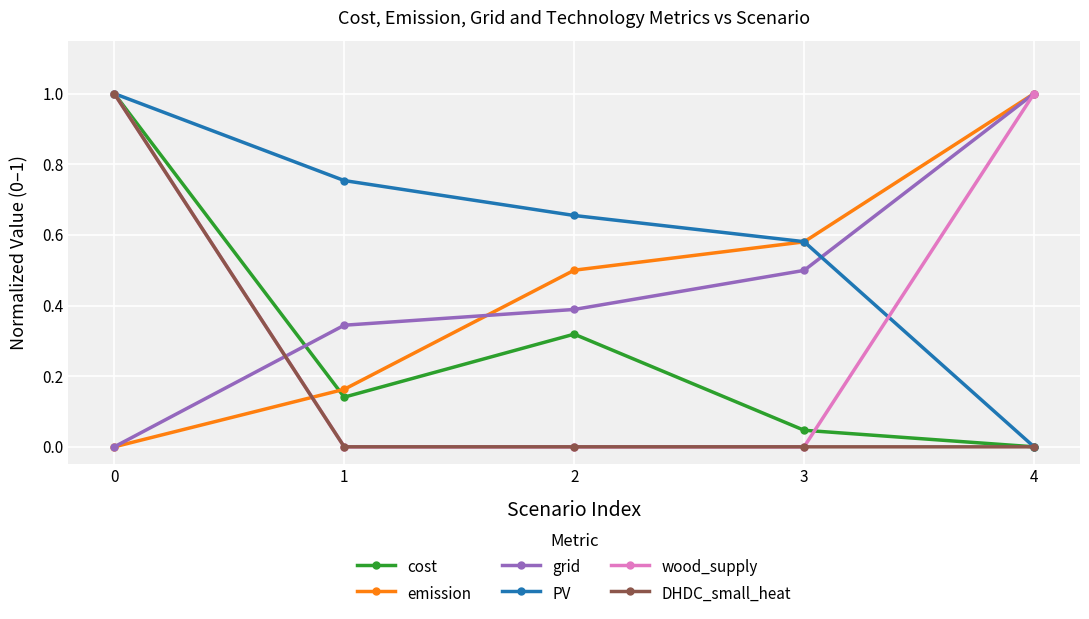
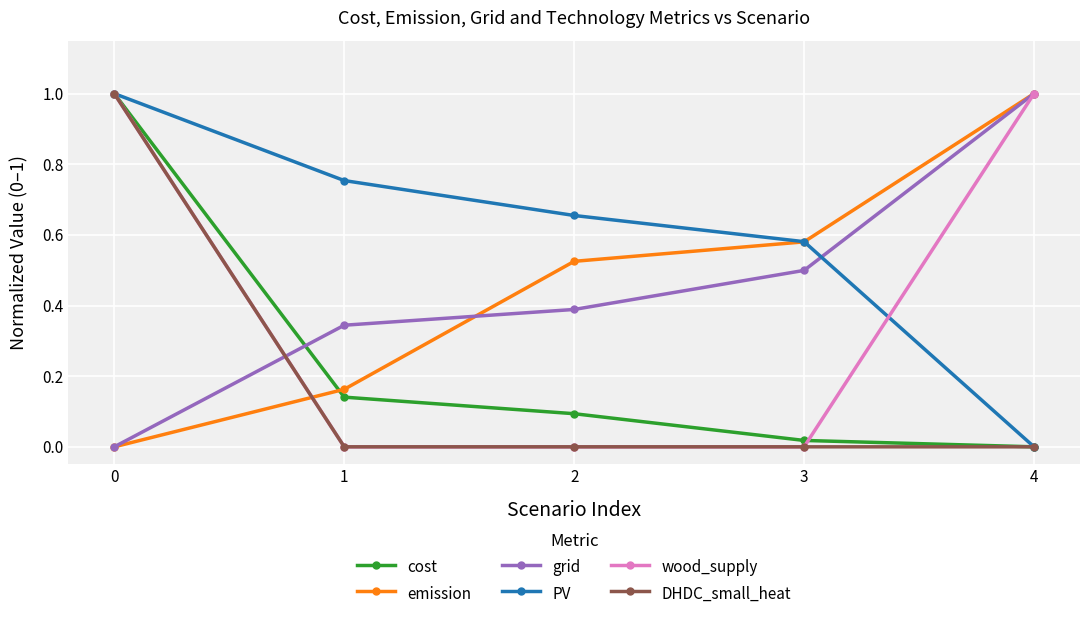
cost, 2: 0.32 -> 0.09
emission, 2: 0.50 -> 0.53
cost, 3: 0.05 -> 0.02
